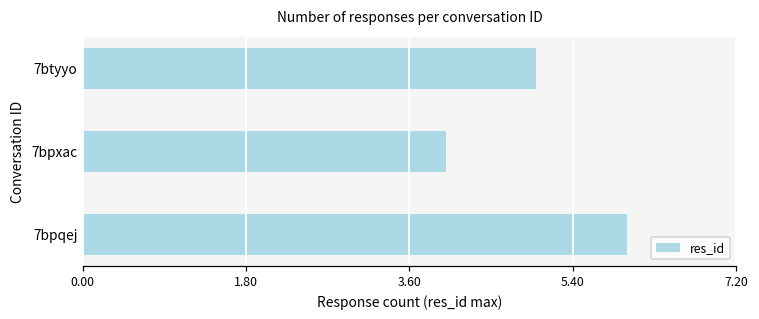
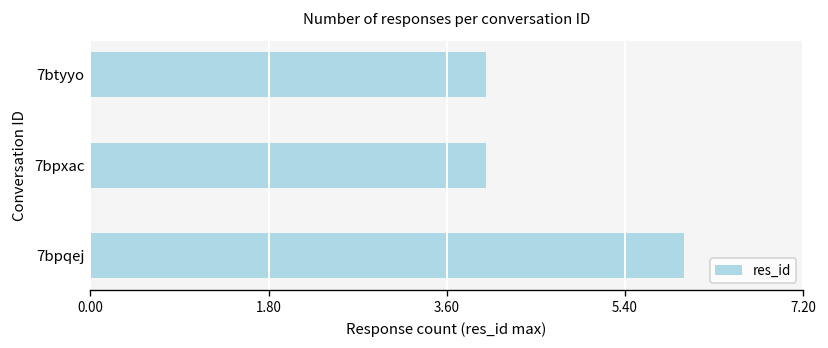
7btyyo: 5 -> 4
